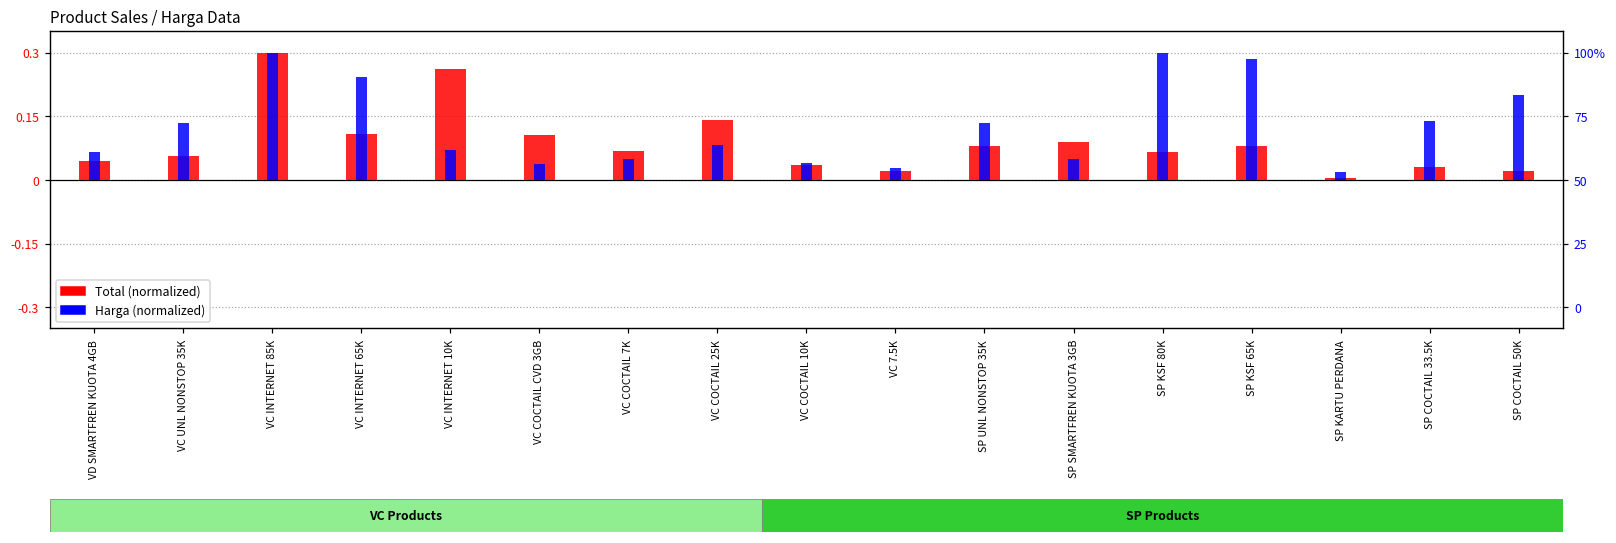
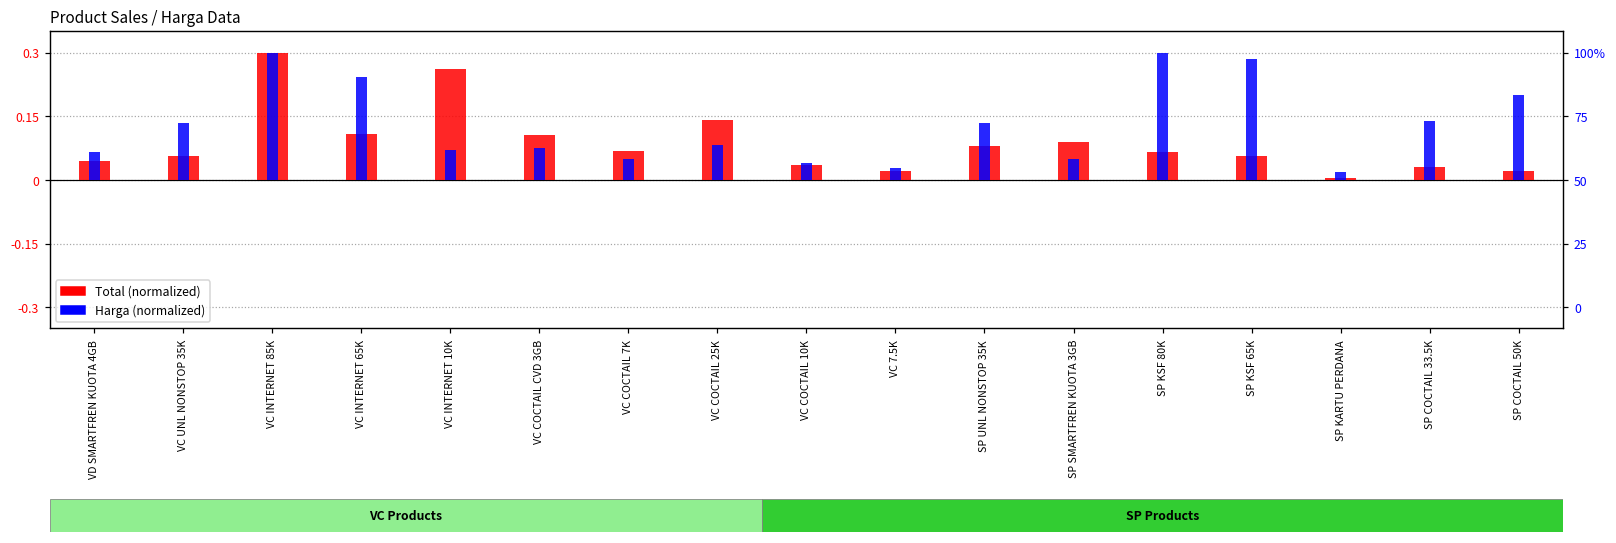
Harga (normalized), VC COCTAIL CVD 3GB: 0.04 -> 0.07
Total (normalized), SP KSF 65K: 0.08 -> 0.06
